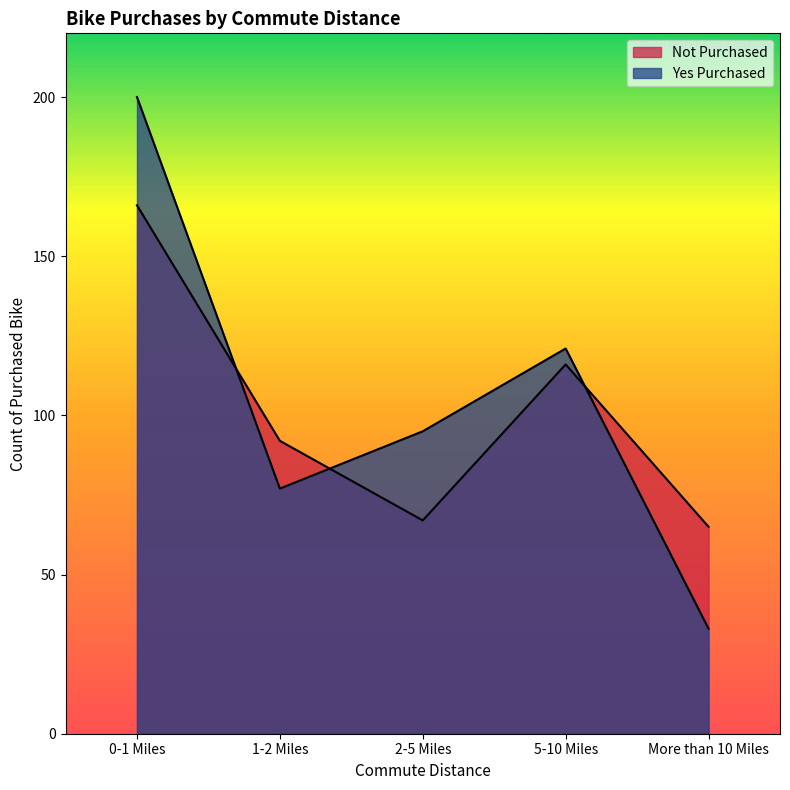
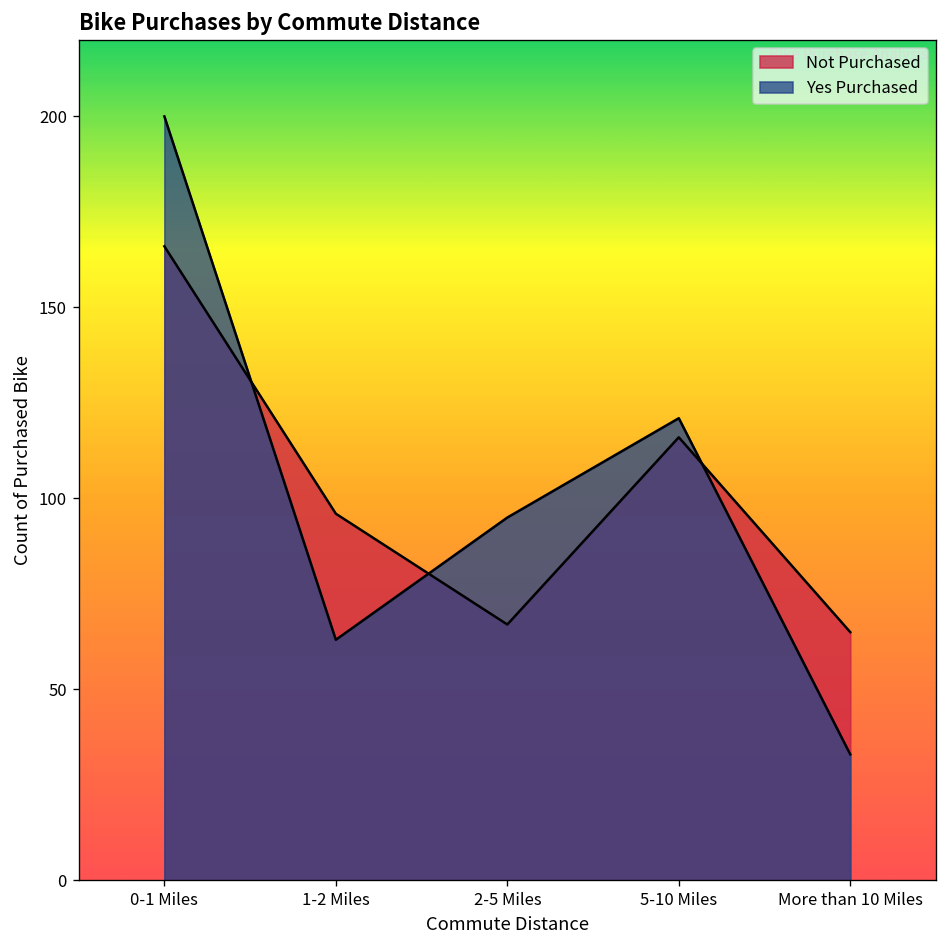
Not Purchased, 1-2 Miles: 92 -> 96
Yes Purchased, 1-2 Miles: 77 -> 63
